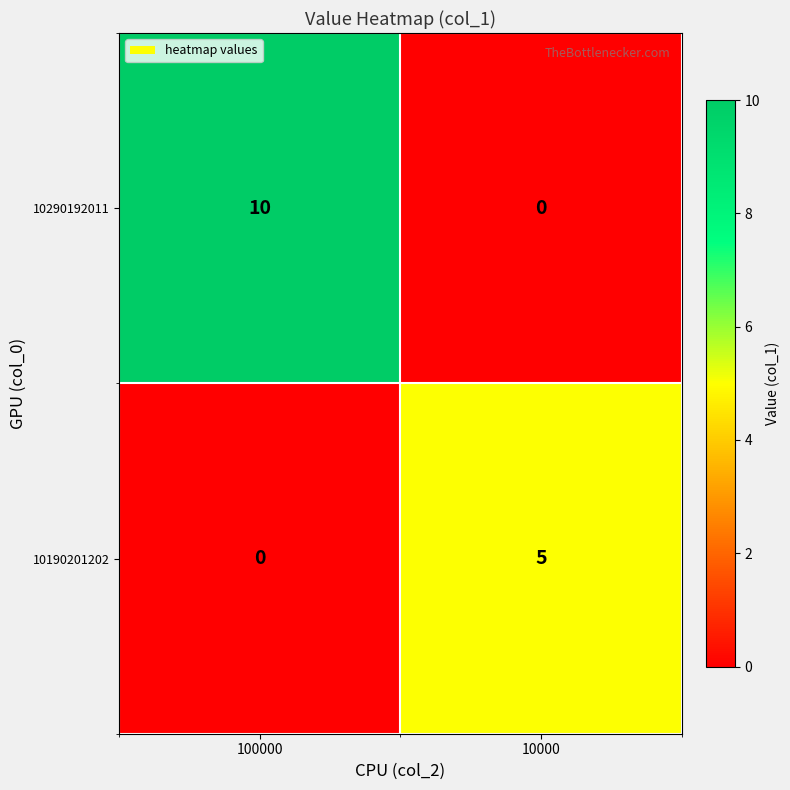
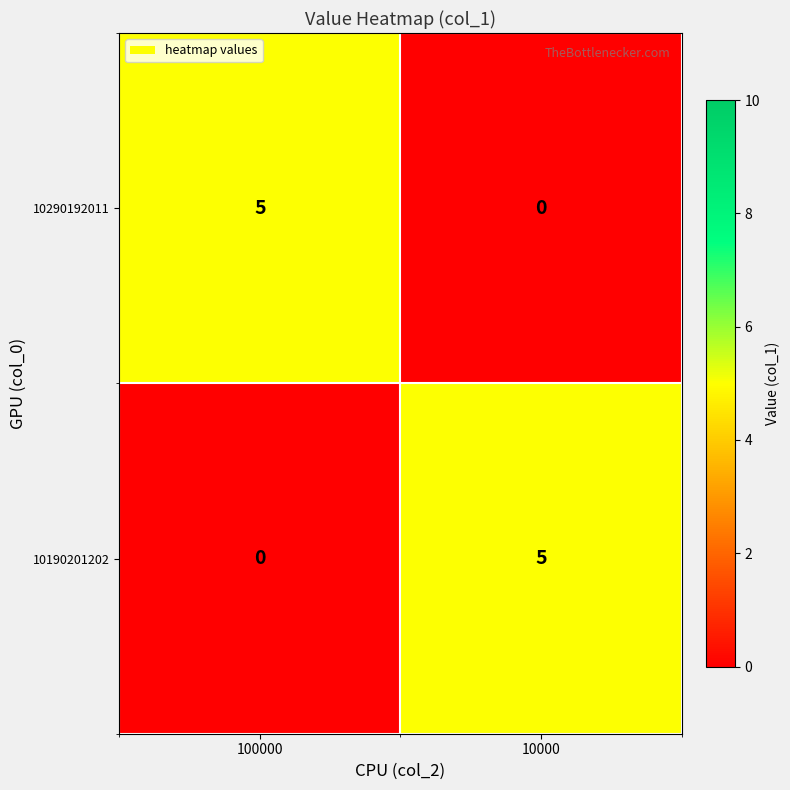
10290192011, 100000: 10 -> 5
